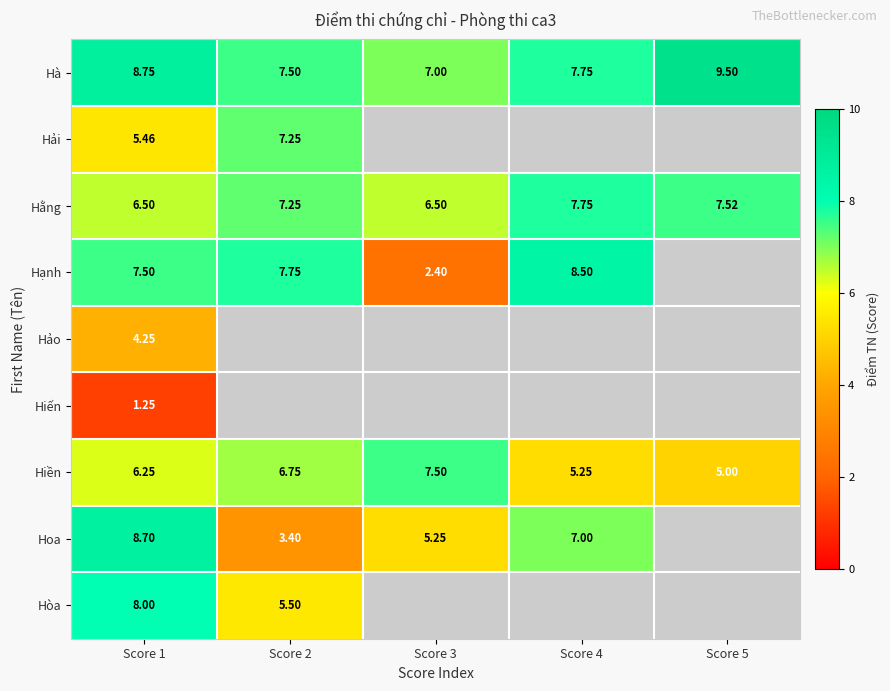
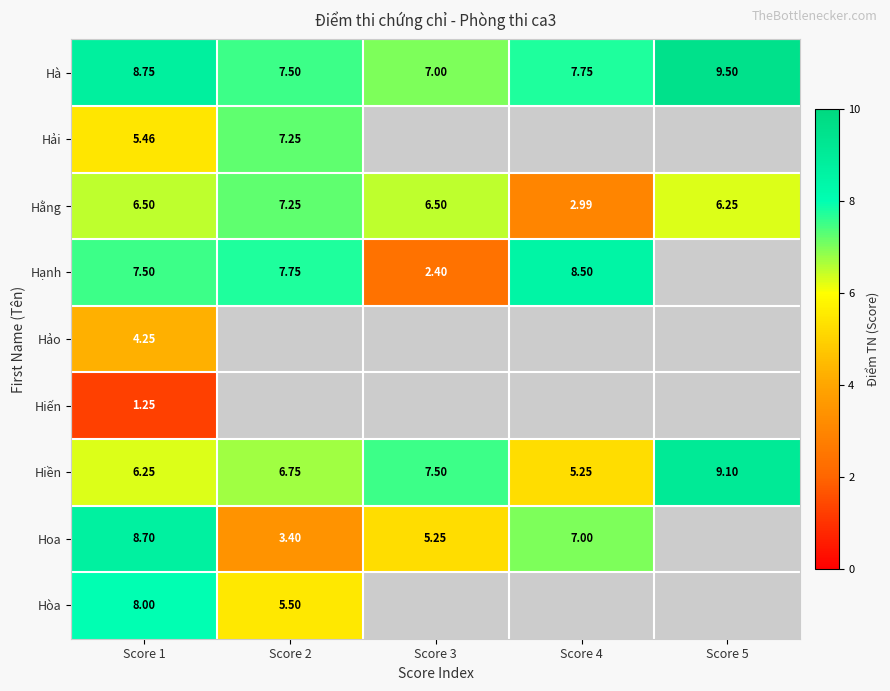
Hằng, Score 4: 7.75 -> 2.99
Hằng, Score 5: 7.52 -> 6.25
Hiền, Score 5: 5.00 -> 9.10
